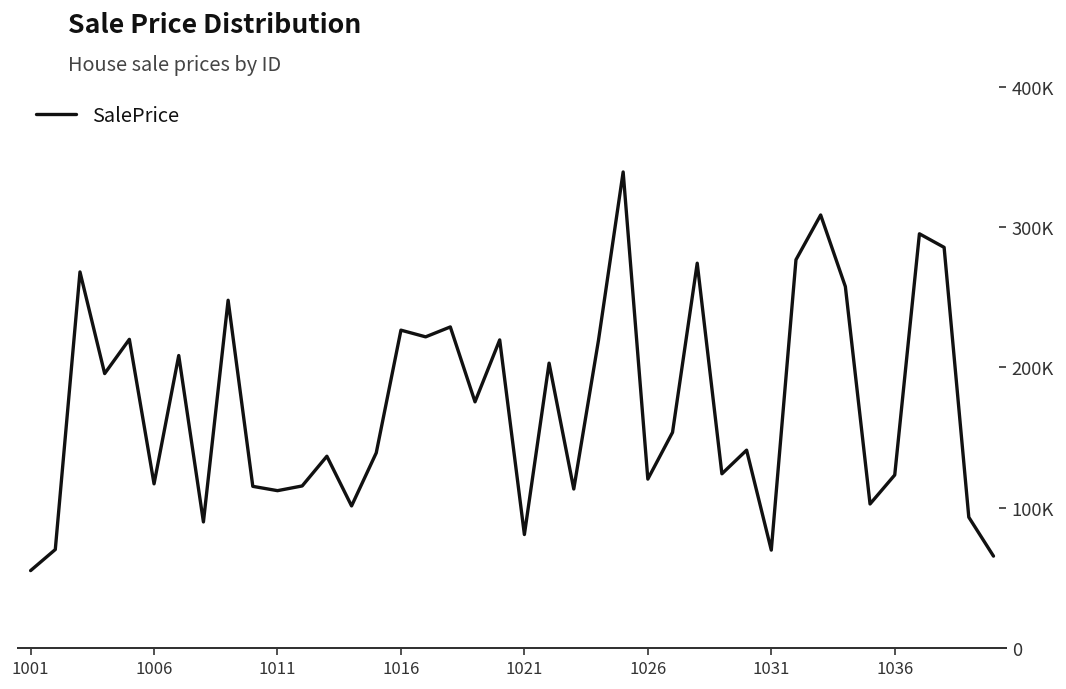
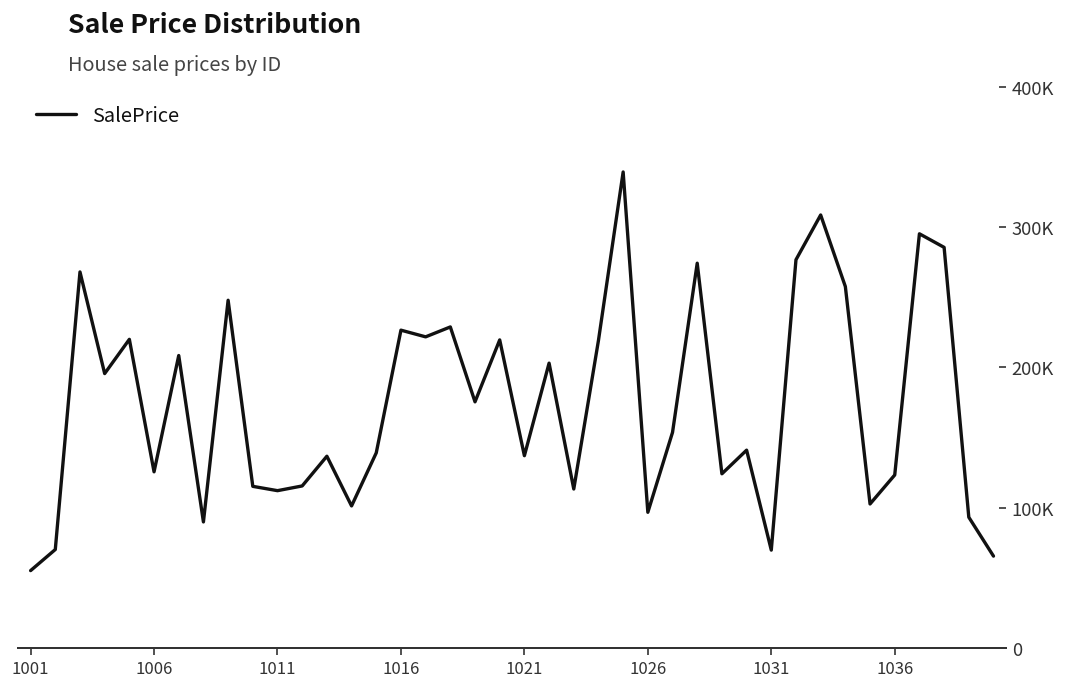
1006: 117000 -> 126000
1021: 81000 -> 137000
1026: 120000 -> 97000
